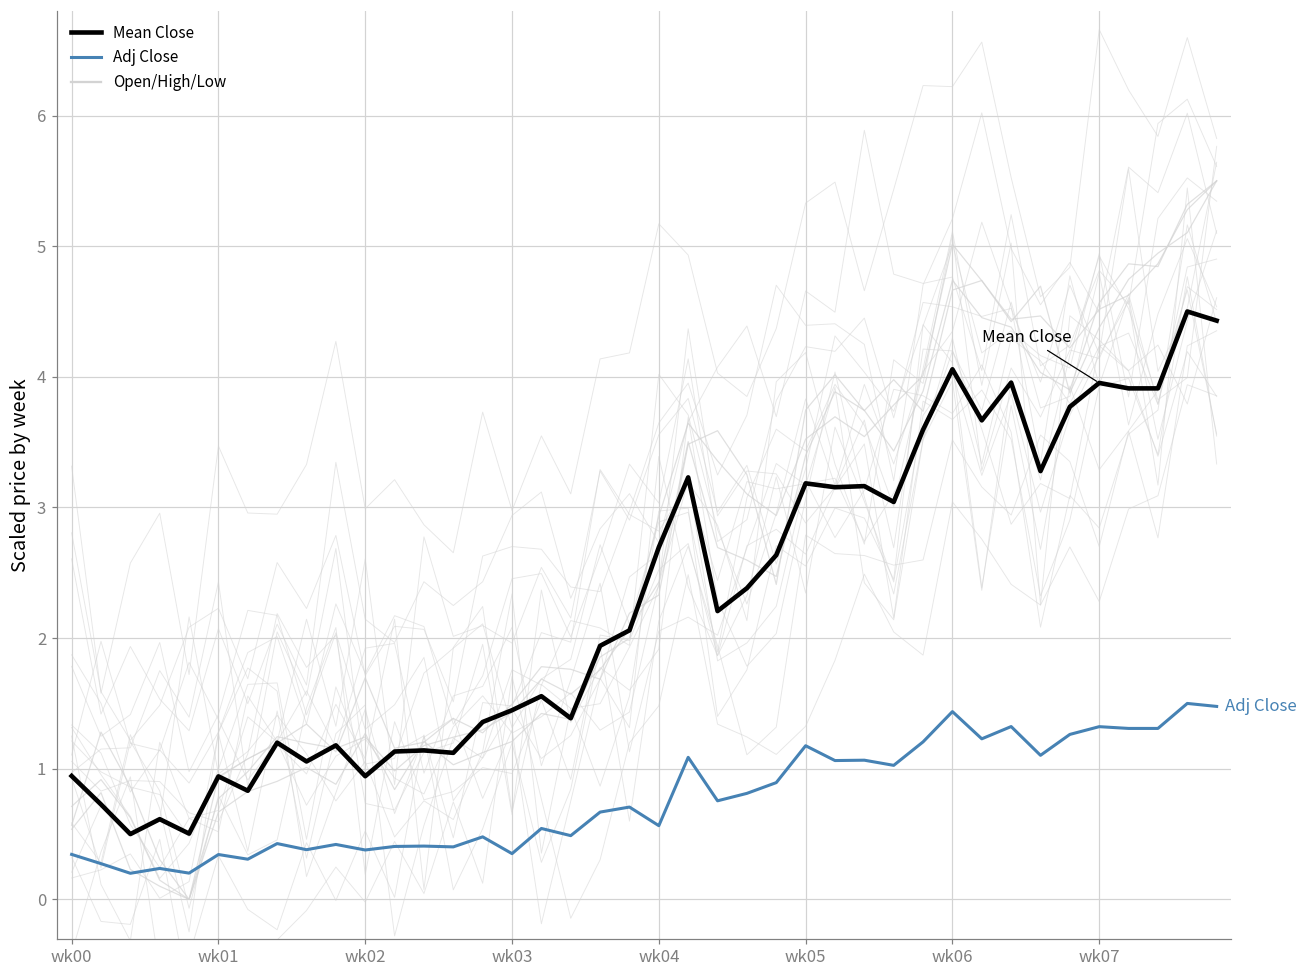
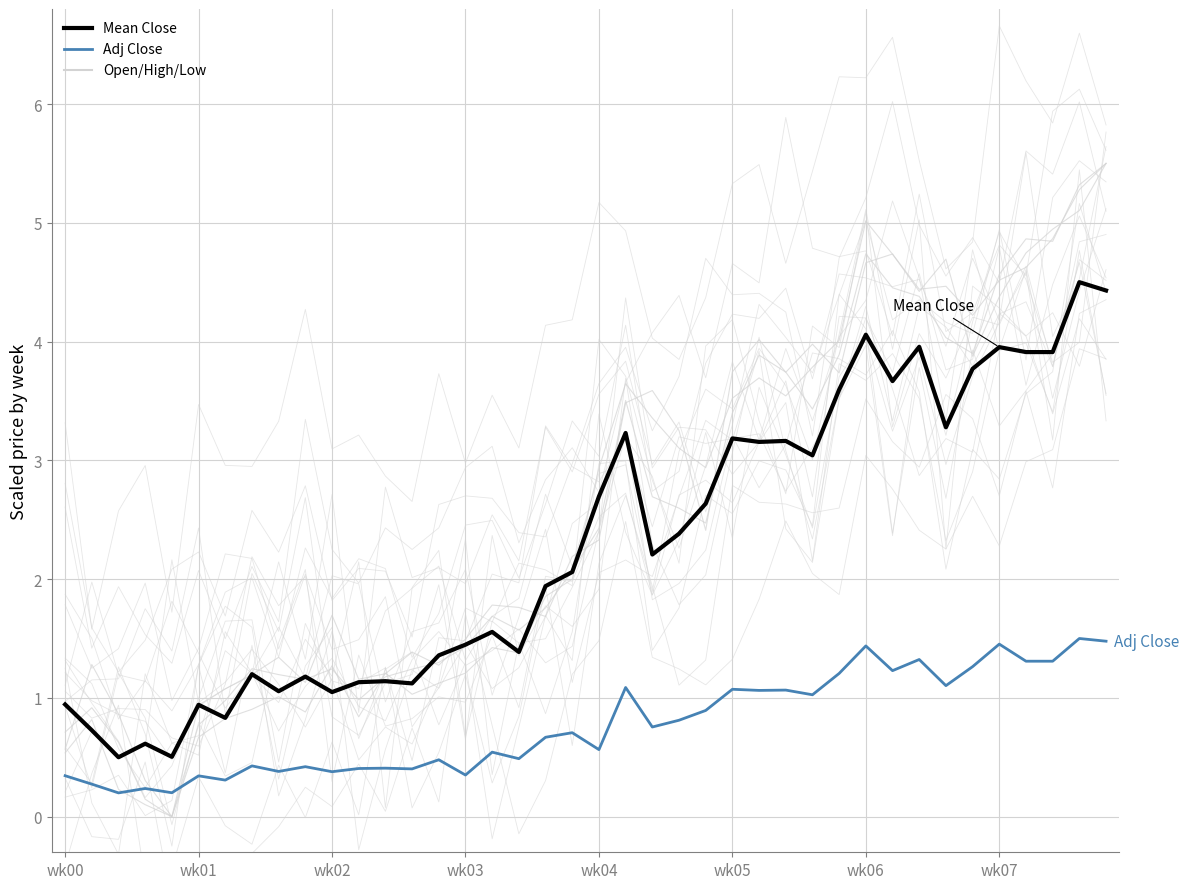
Mean Close, wk02: 0.94 -> 1.05
Adj Close, wk05: 1.18 -> 1.07
Adj Close, wk07: 1.32 -> 1.45
